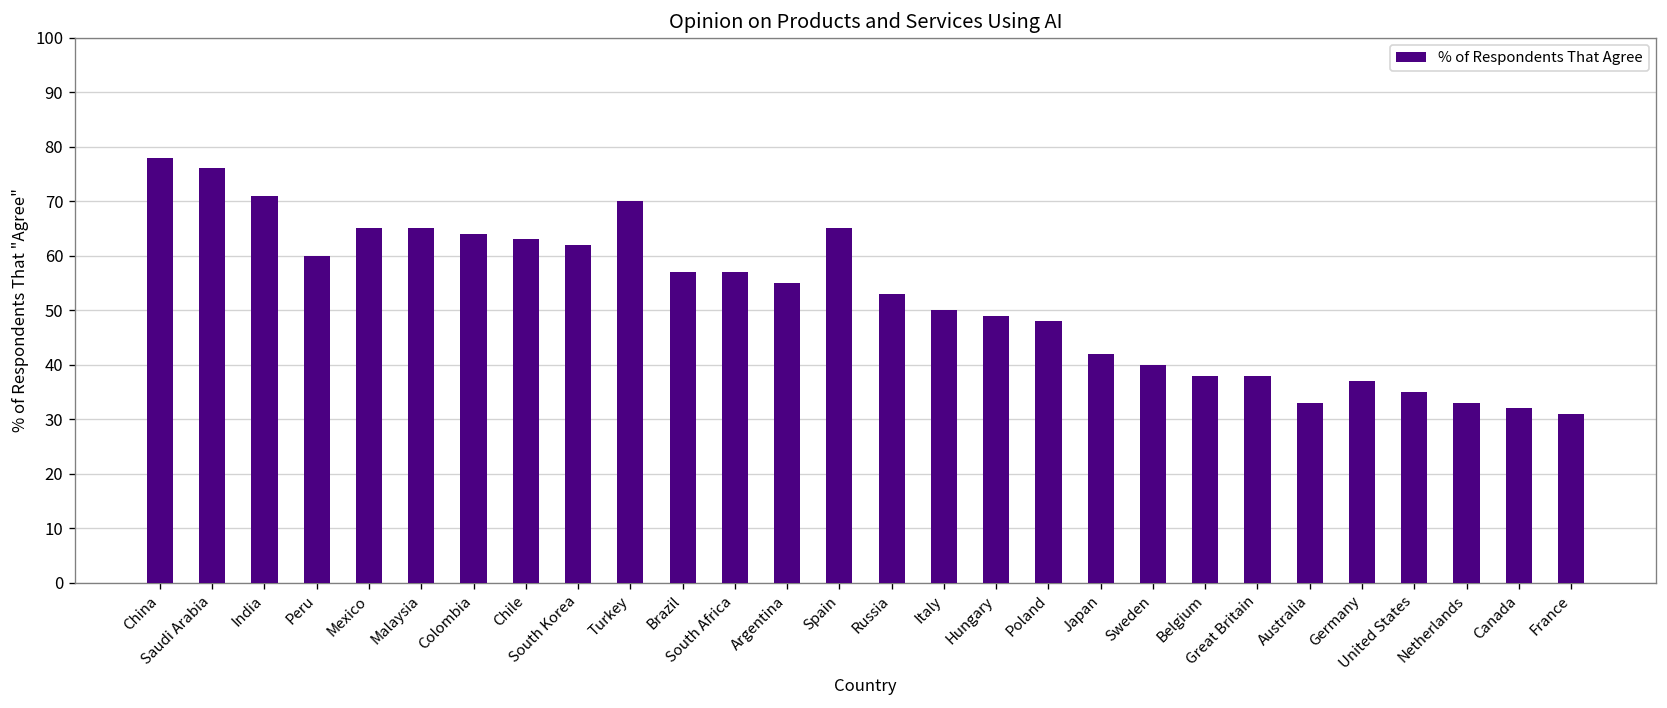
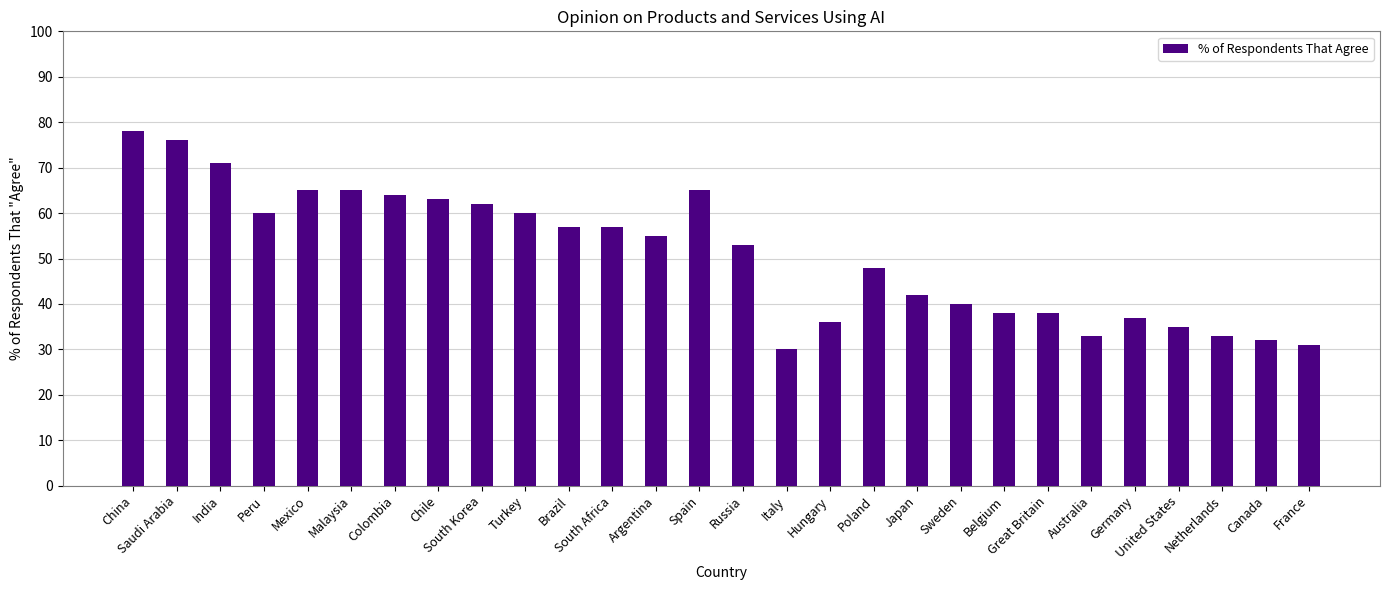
Turkey: 70 -> 60
Italy: 50 -> 30
Hungary: 49 -> 36
